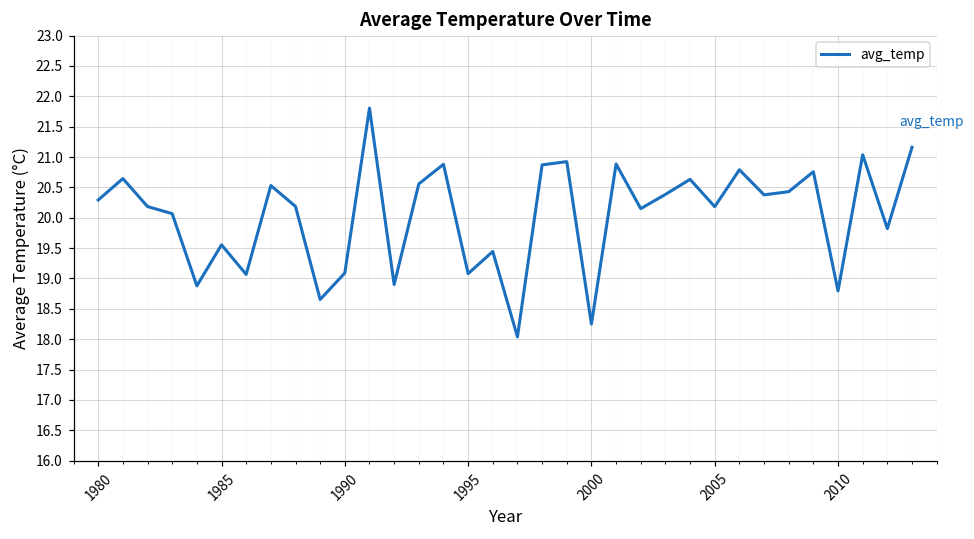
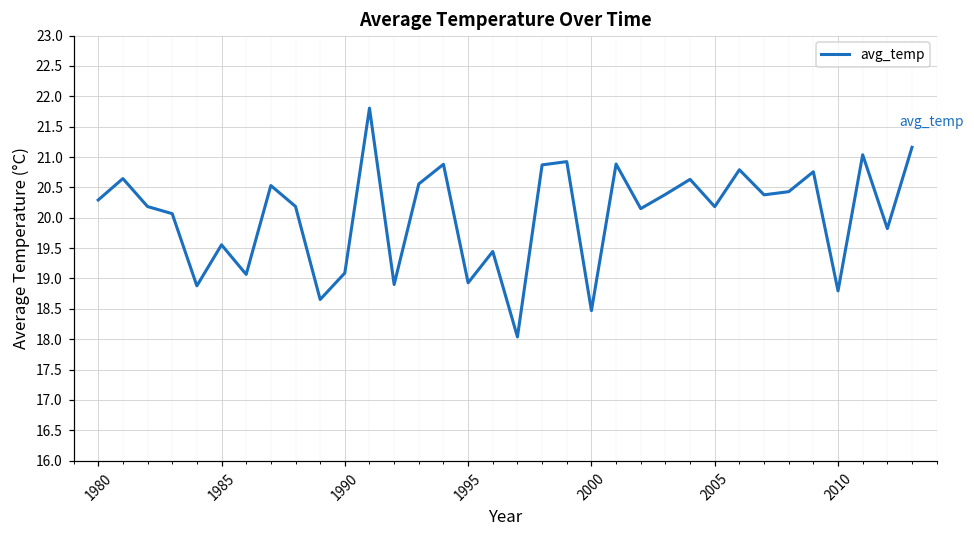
1995: 19.1 -> 18.9
2000: 18.3 -> 18.5
